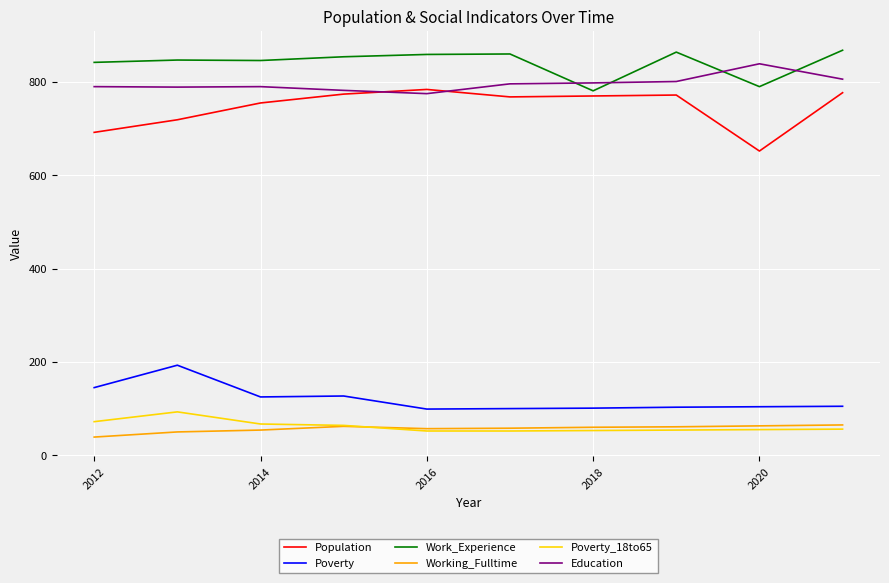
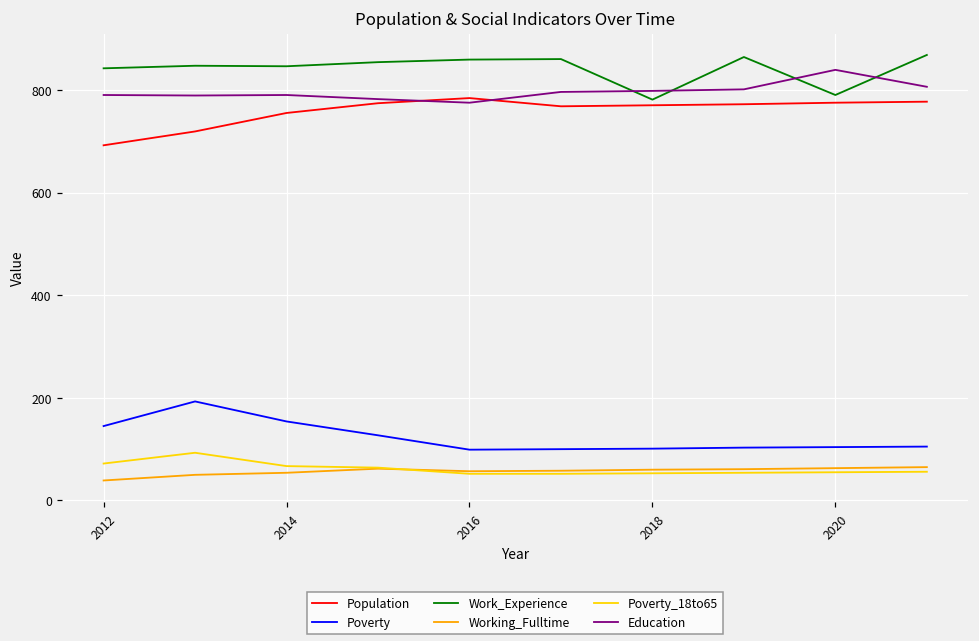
Poverty, 2014: 130 -> 150
Population, 2020: 650 -> 780
